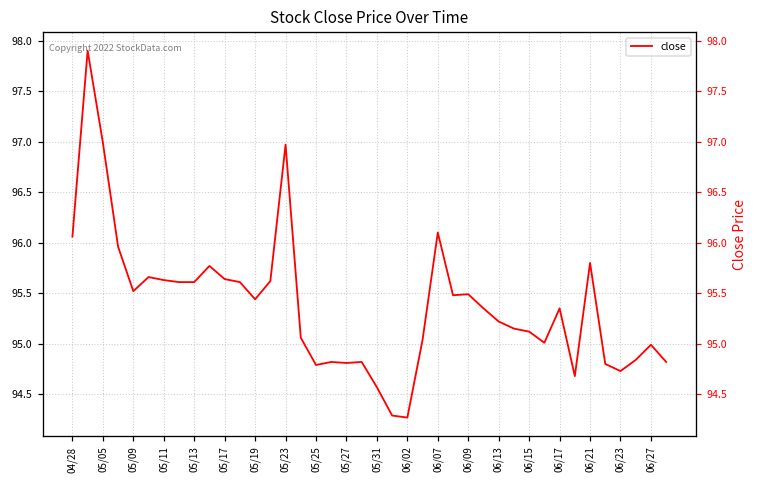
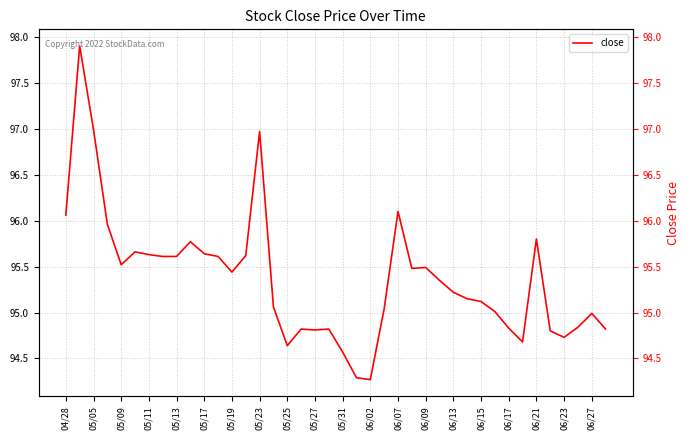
05/25: 94.8 -> 94.6
06/17: 95.4 -> 94.8
